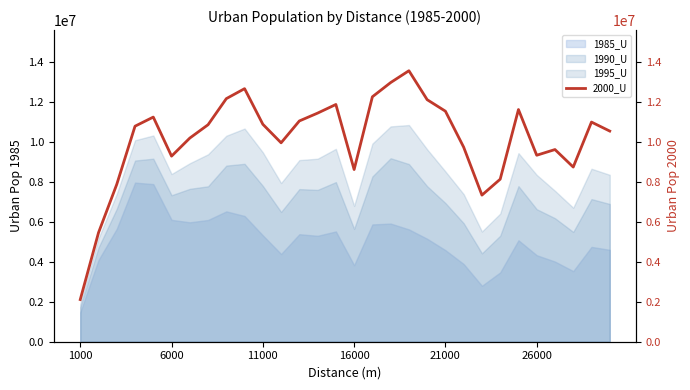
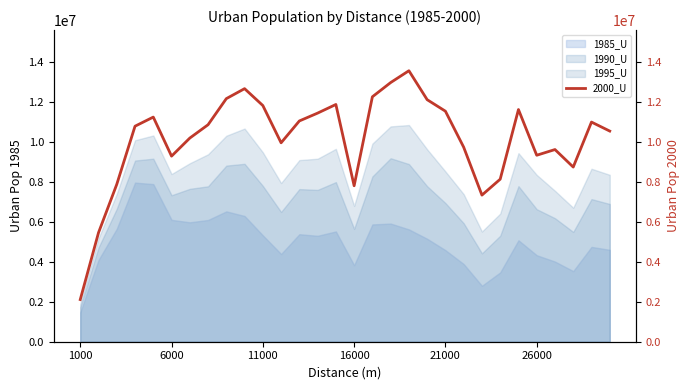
2000_U, 11000: 10900000 -> 11800000
2000_U, 16000: 8600000 -> 7800000
